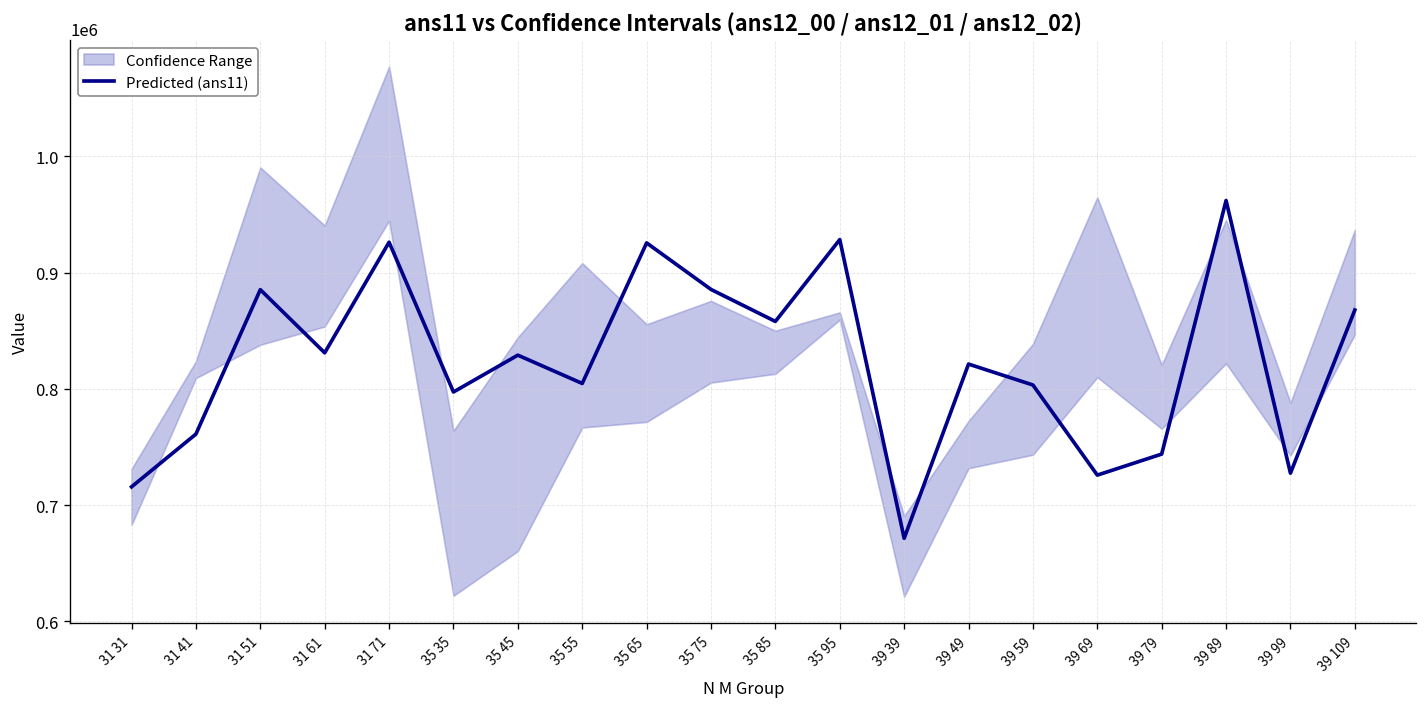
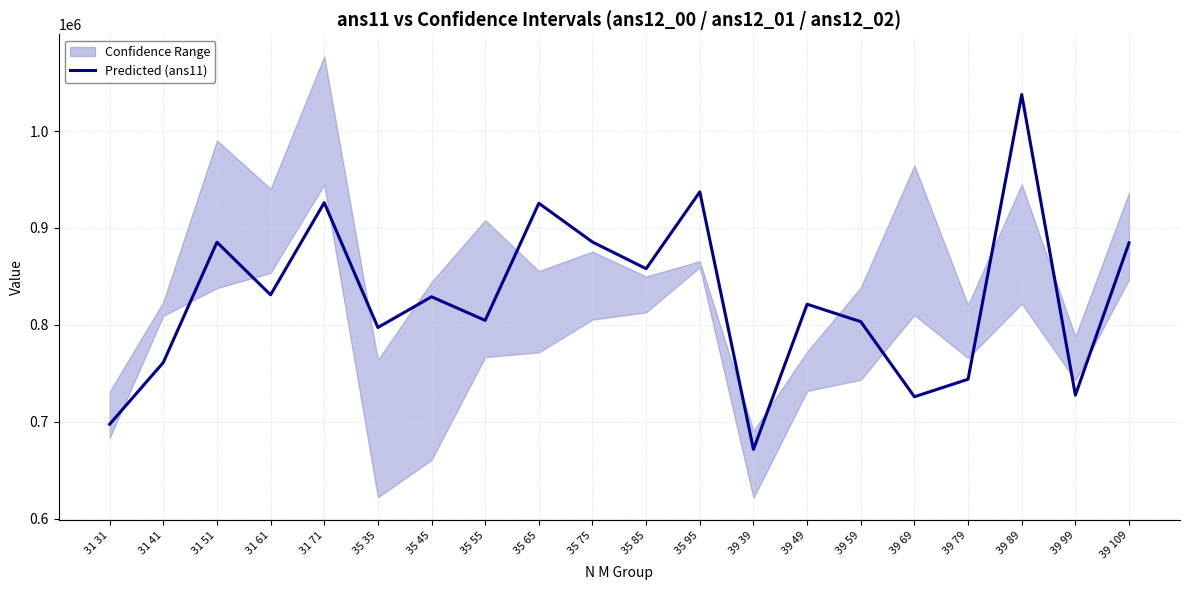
Predicted (ans11), 31 31: 720000 -> 700000
Predicted (ans11), 35 95: 930000 -> 940000
Predicted (ans11), 39 89: 960000 -> 1040000
Predicted (ans11), 39 109: 870000 -> 880000
